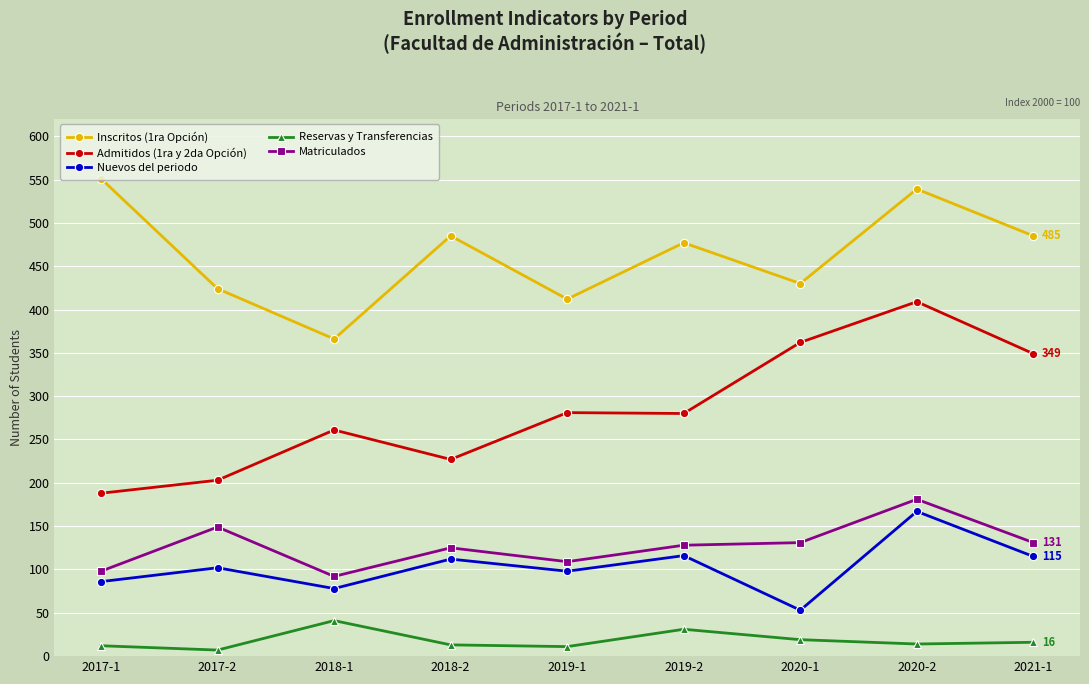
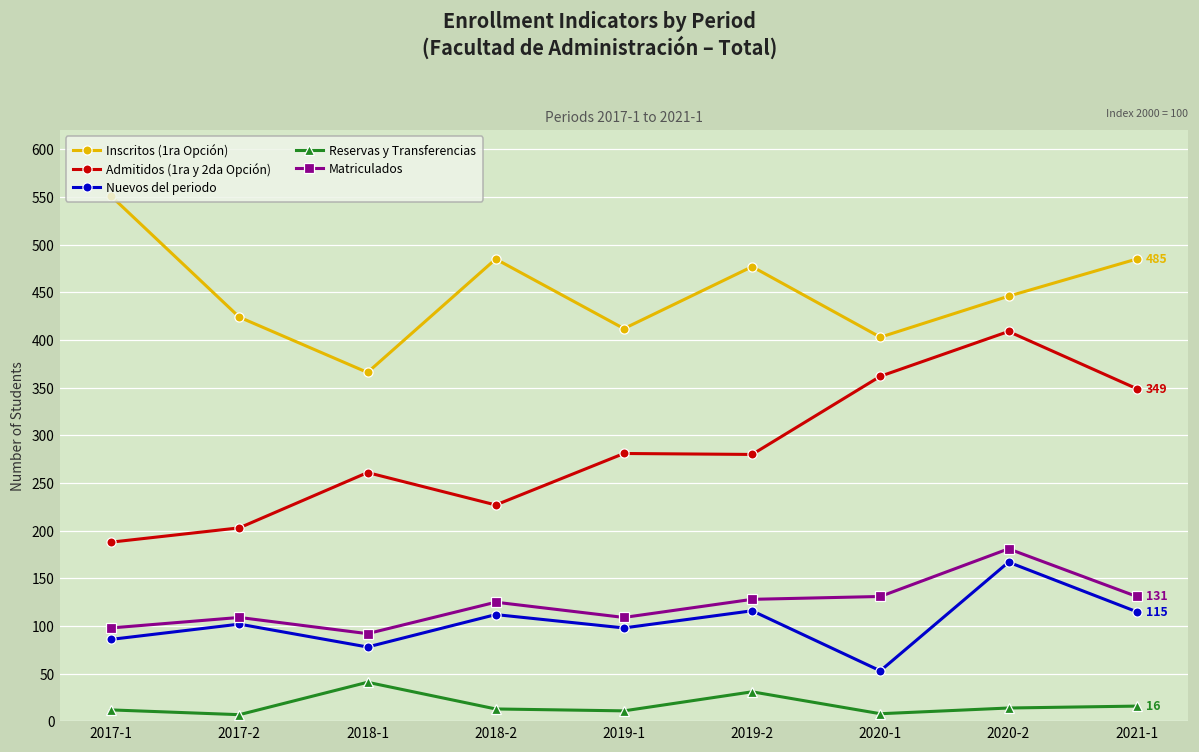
Matriculados, 2017-2: 150 -> 110
Inscritos (1ra Opción), 2020-1: 430 -> 400
Reservas y Transferencias, 2020-1: 20 -> 10
Inscritos (1ra Opción), 2020-2: 540 -> 450
